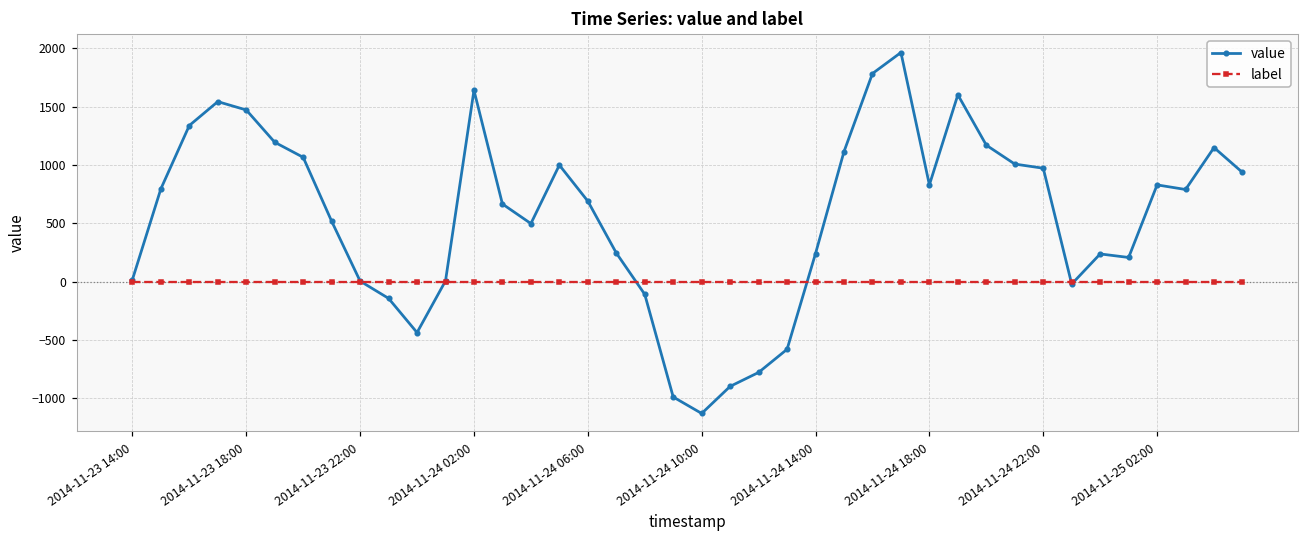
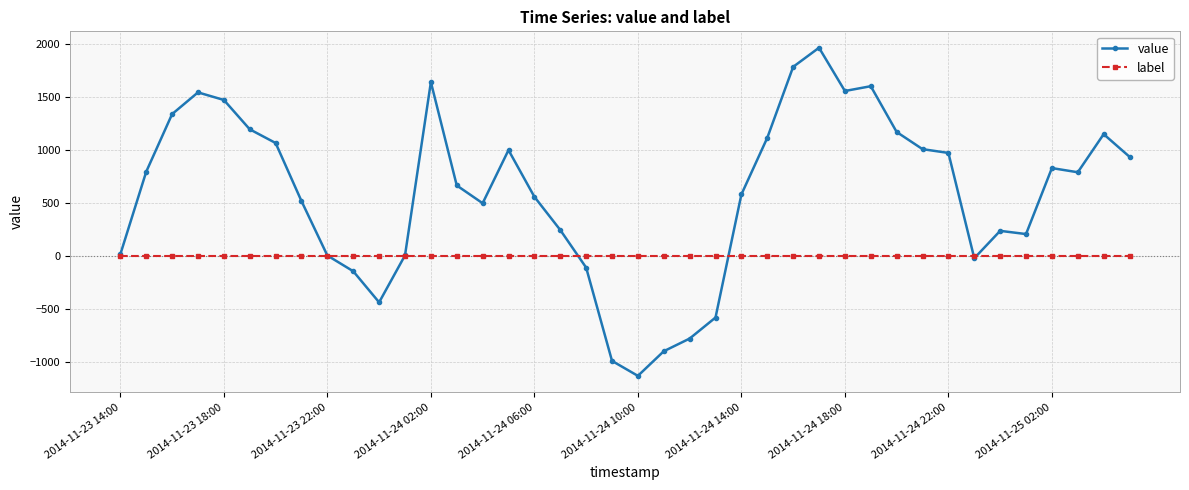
value, 2014-11-24 06:00: 690 -> 560
value, 2014-11-24 14:00: 240 -> 580
value, 2014-11-24 18:00: 830 -> 1560
